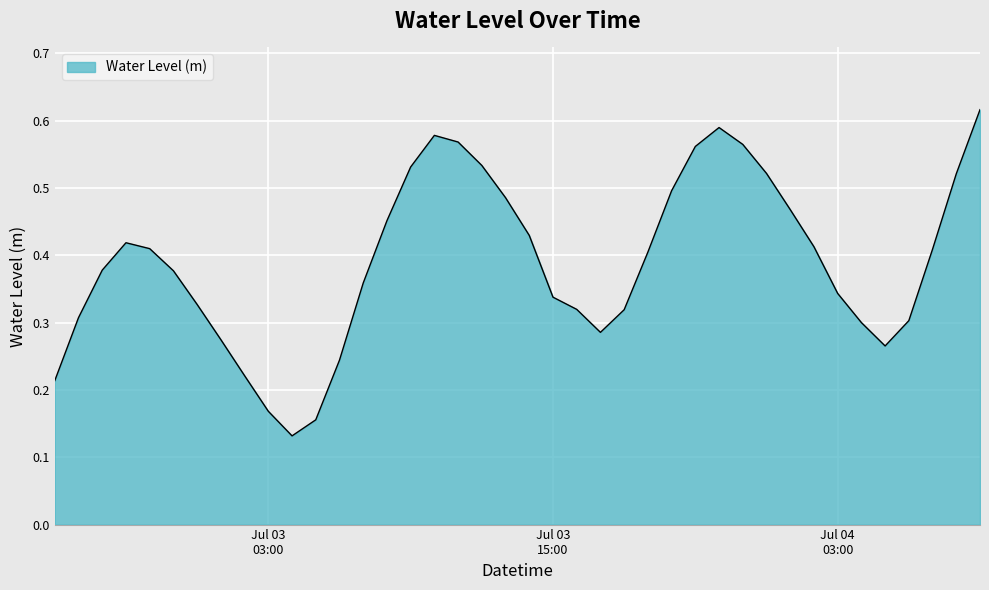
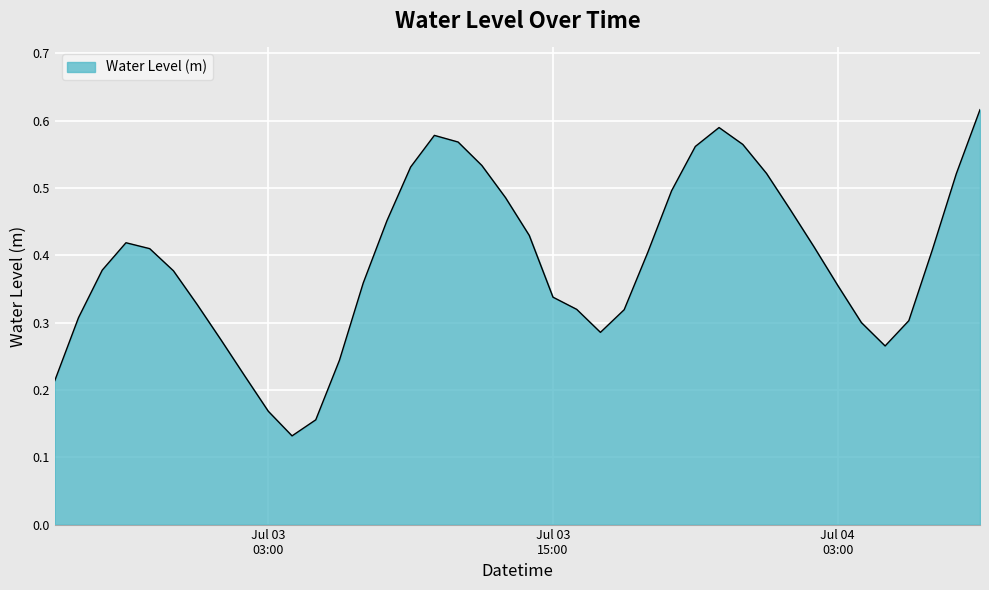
Jul 04 03:00: 0.34 -> 0.36
